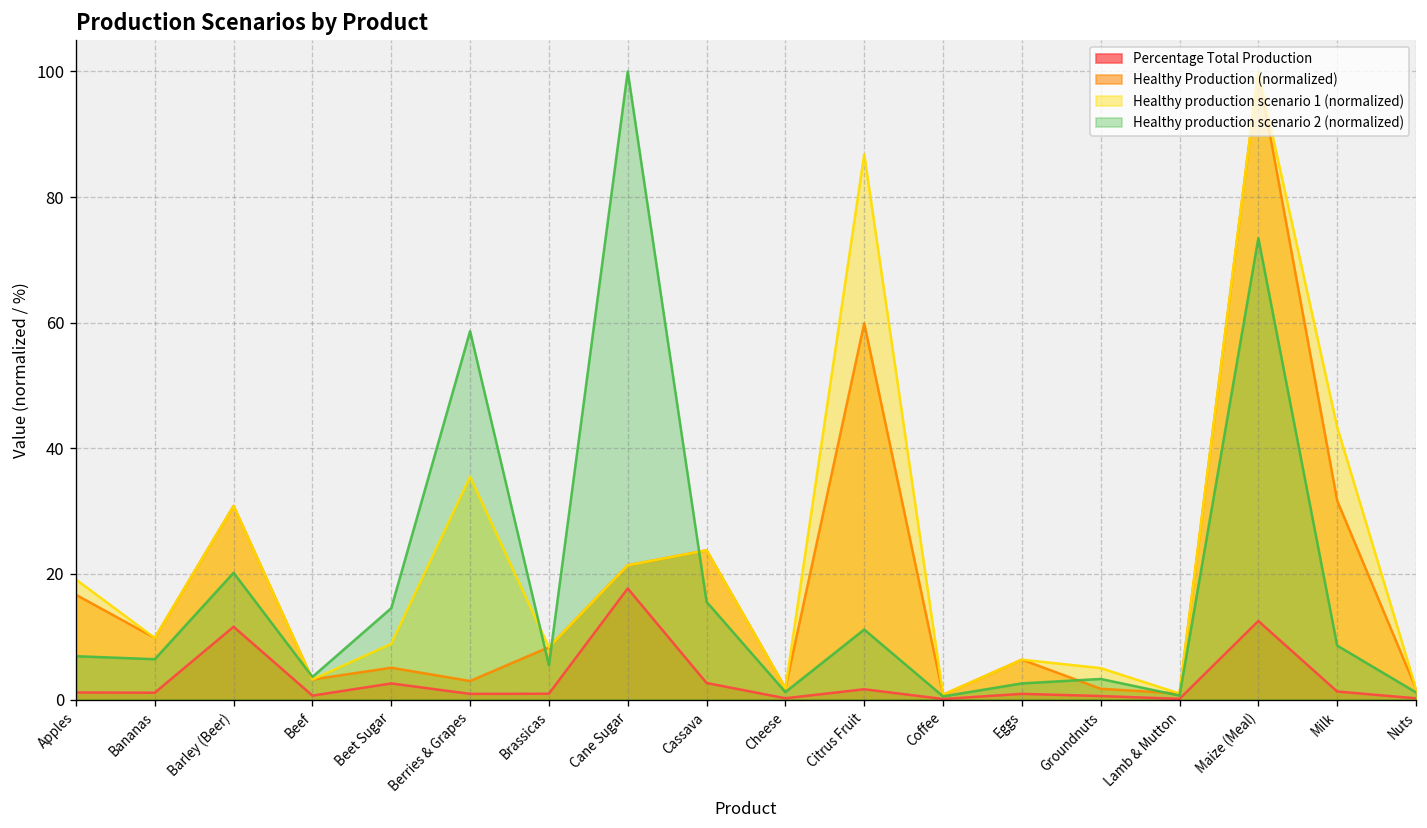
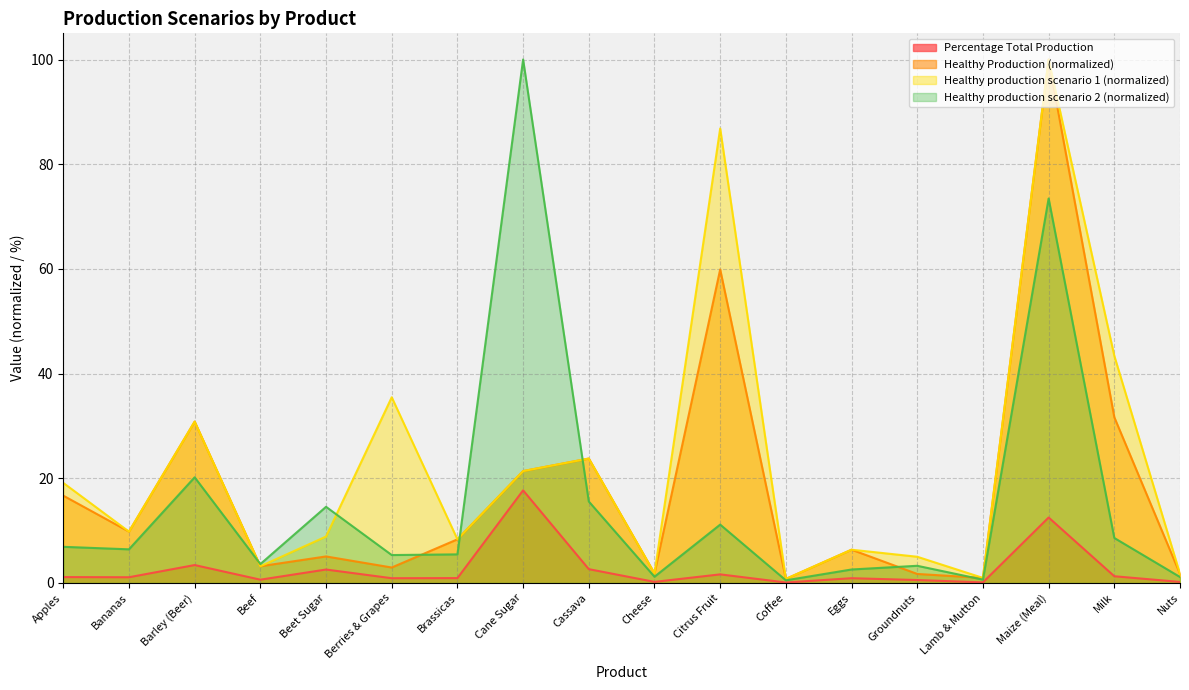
Percentage Total Production, Barley (Beer): 12 -> 3
Healthy production scenario 2 (normalized), Berries & Grapes: 59 -> 5
